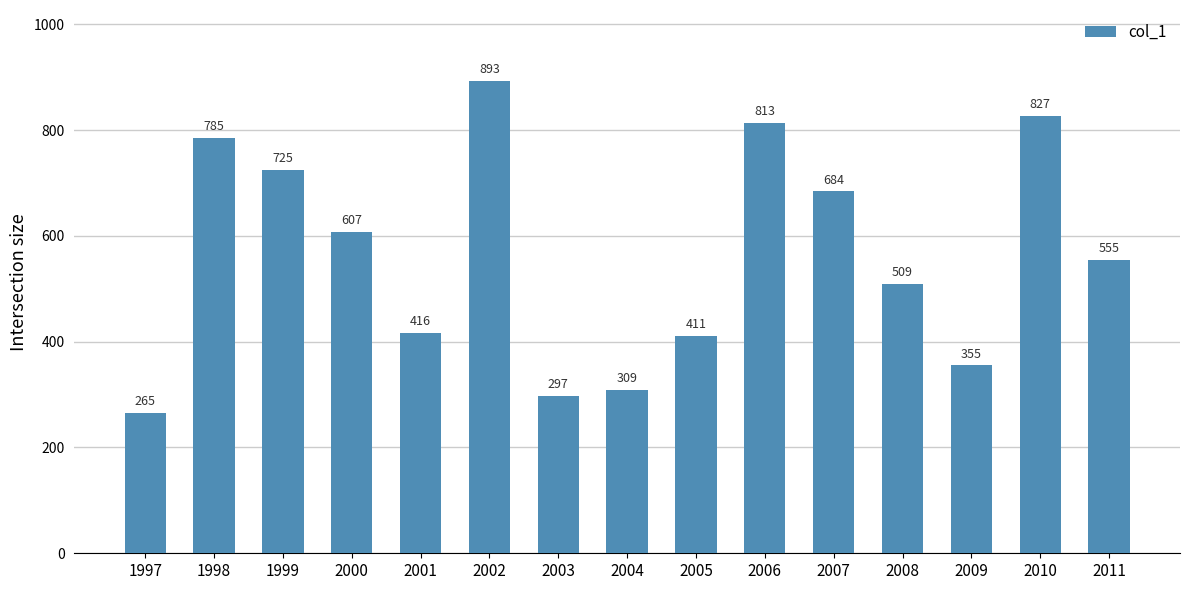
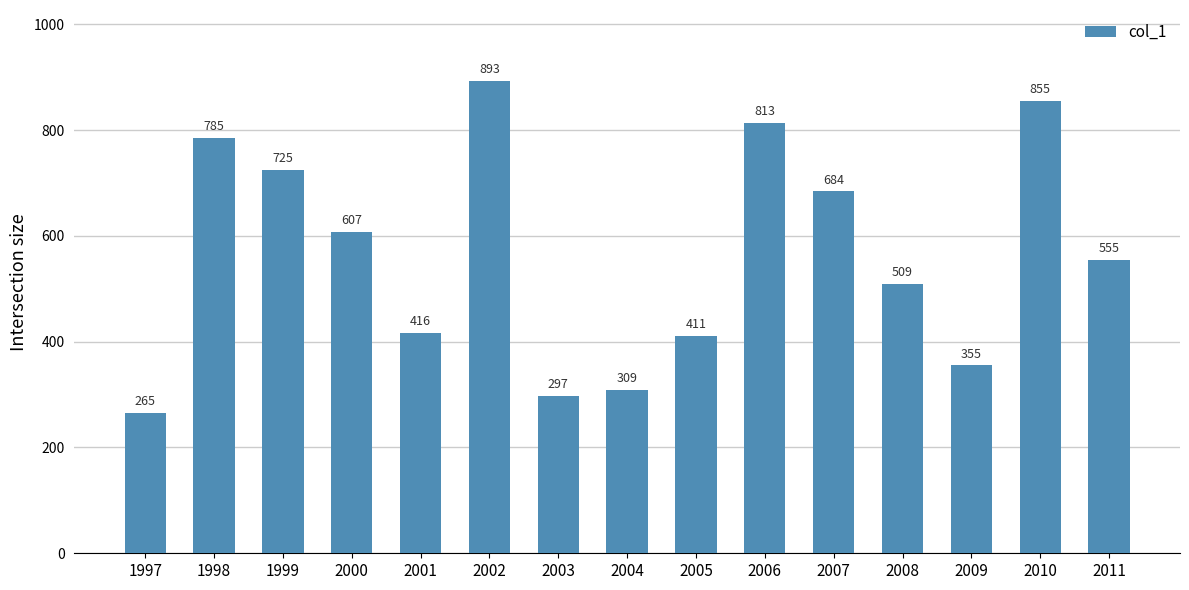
2010: 827 -> 855
